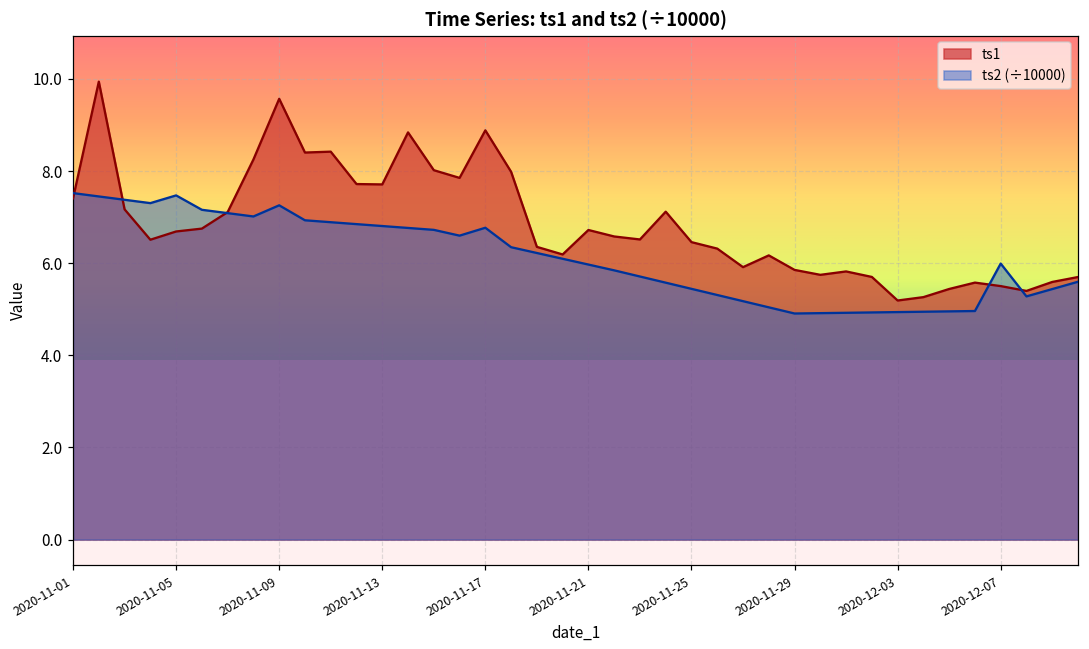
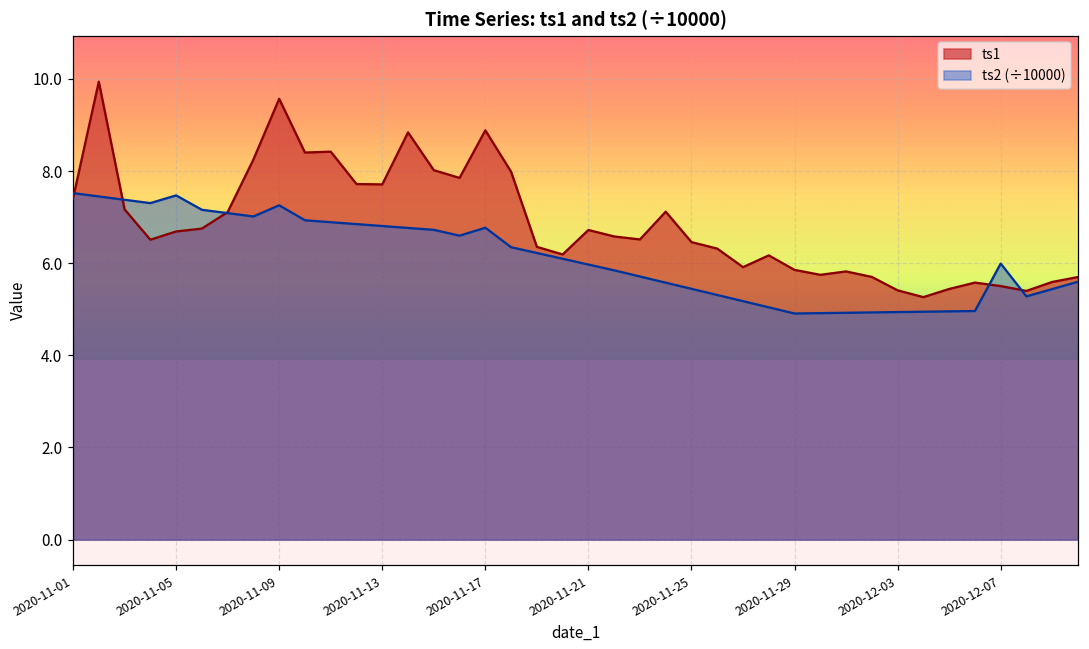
ts1, 2020-12-03: 5.2 -> 5.4
